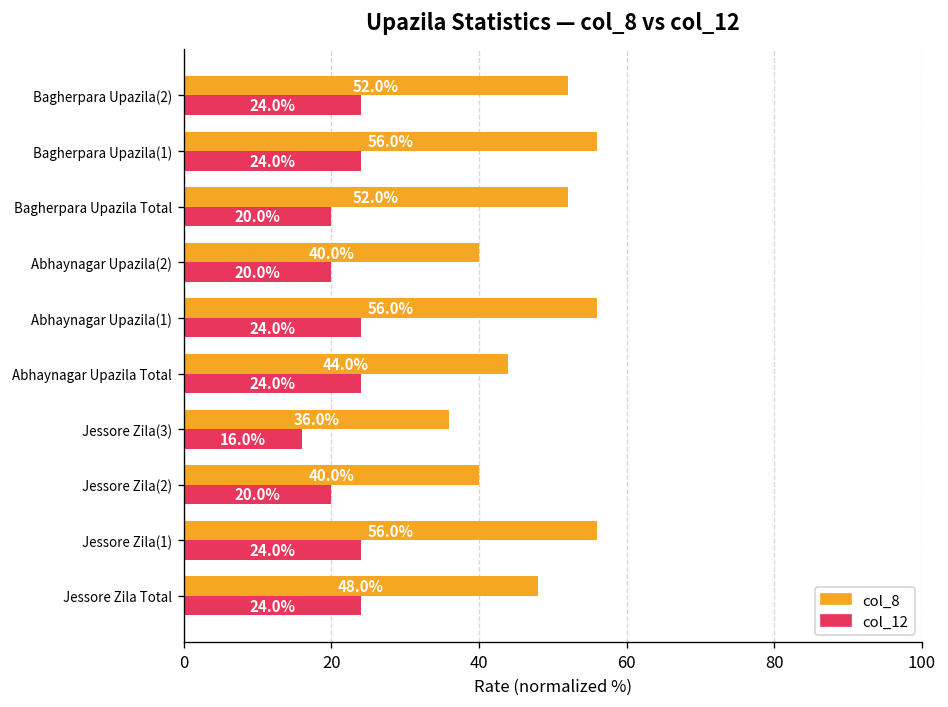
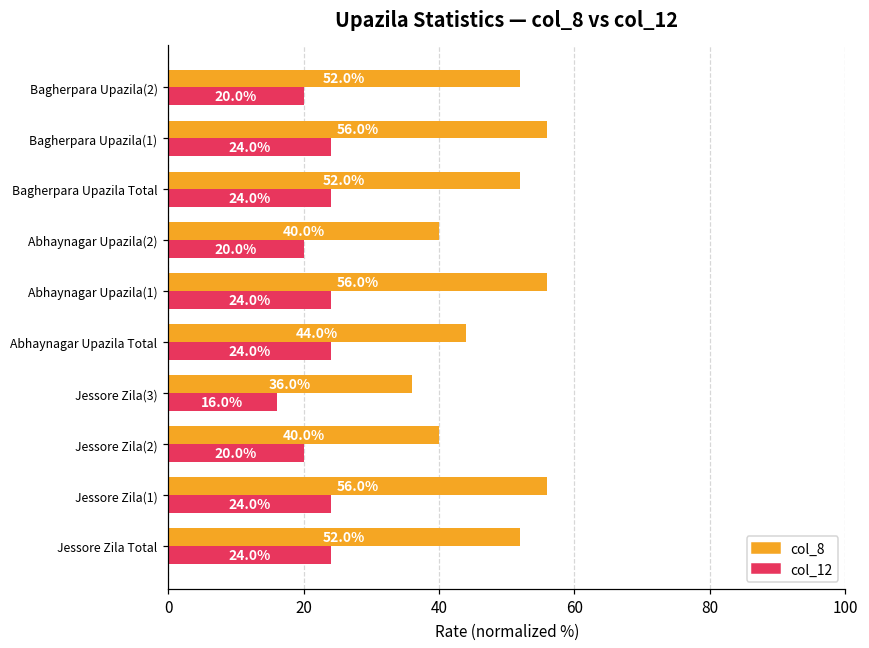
col_12, Bagherpara Upazila(2): 24.0% -> 20.0%
col_12, Bagherpara Upazila Total: 20.0% -> 24.0%
col_8, Jessore Zila Total: 48.0% -> 52.0%
